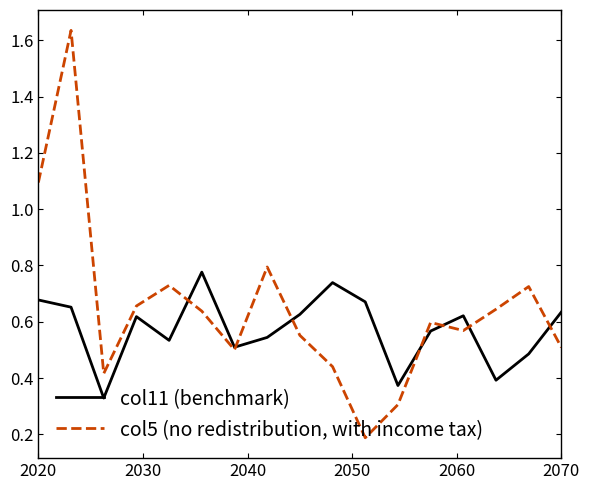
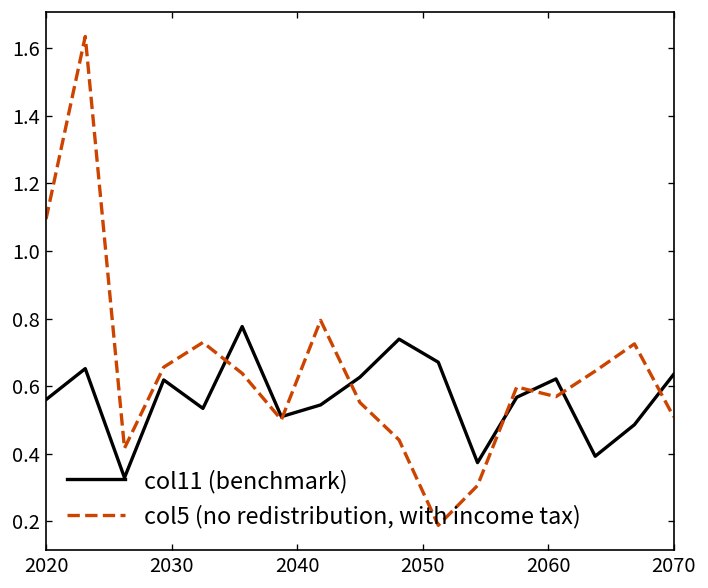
col11 (benchmark), 2020: 0.68 -> 0.56
